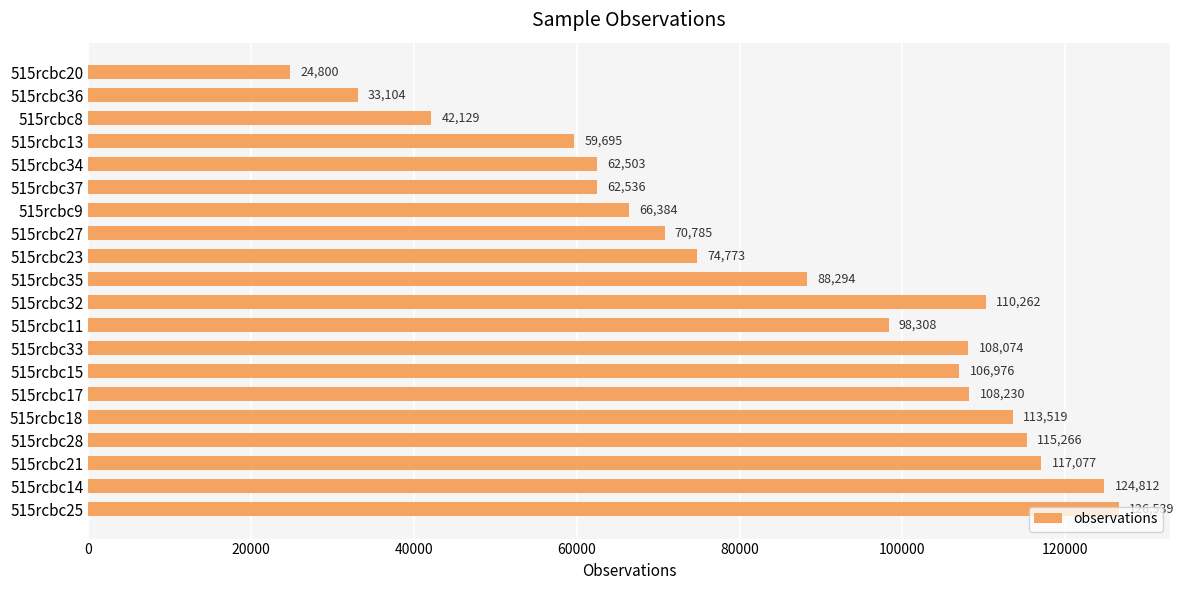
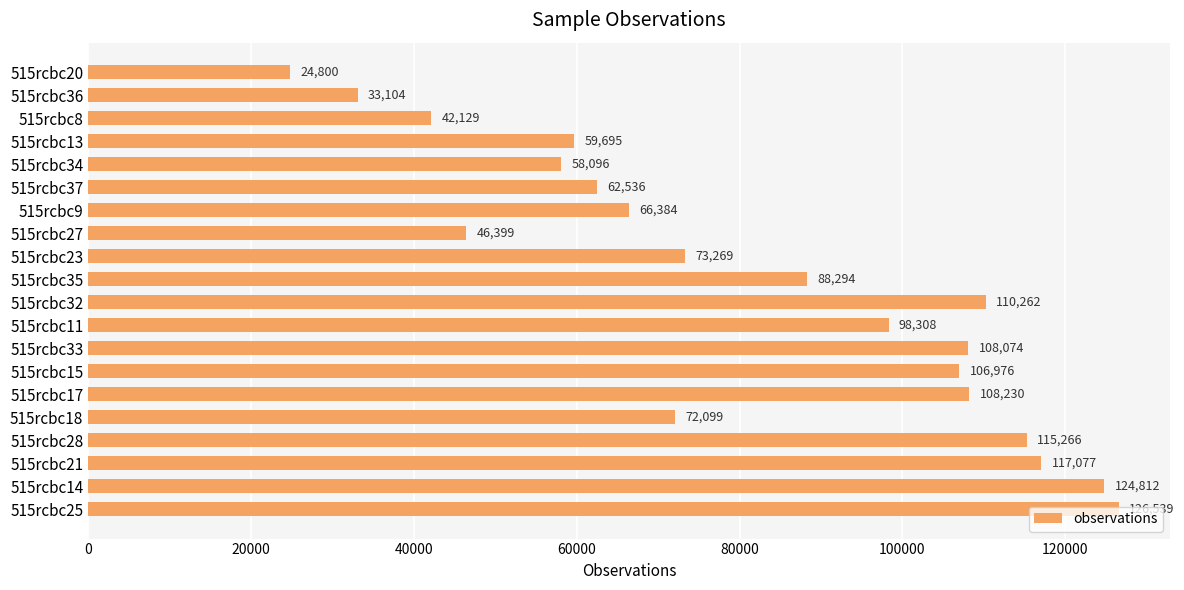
515rcbc34: 62,503 -> 58,096
515rcbc27: 70,785 -> 46,399
515rcbc23: 74,773 -> 73,269
515rcbc18: 113,519 -> 72,099
